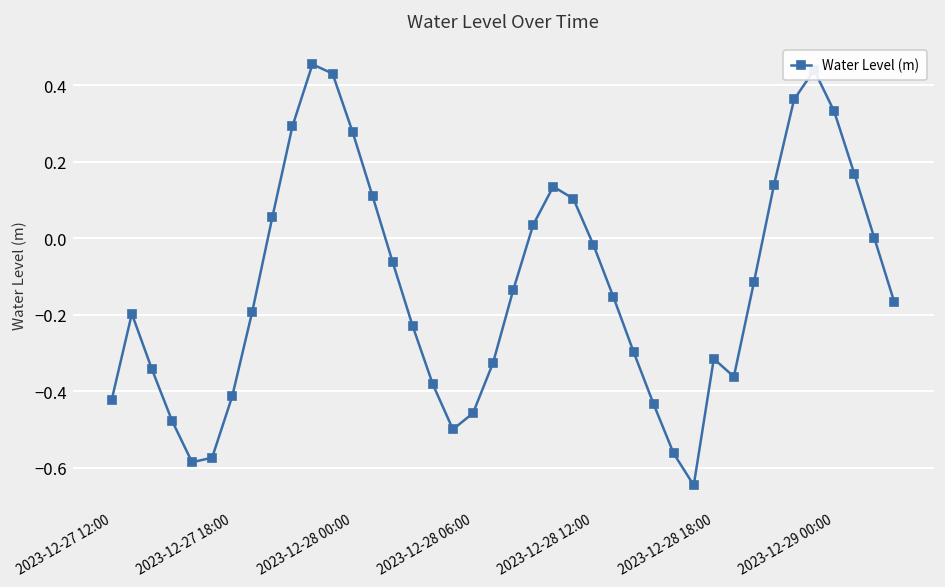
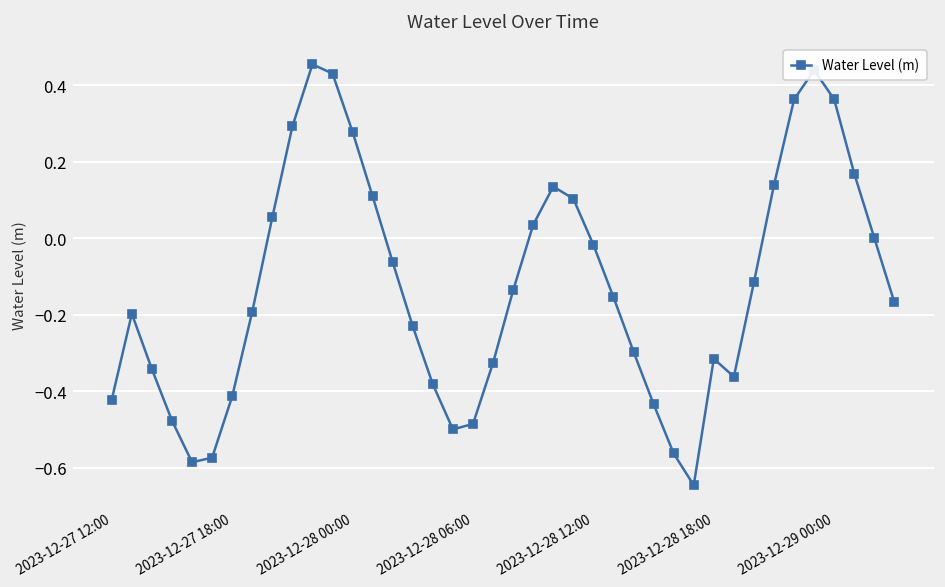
2023-12-28 06:00: -0.46 -> -0.49
2023-12-29 00:00: 0.33 -> 0.36
